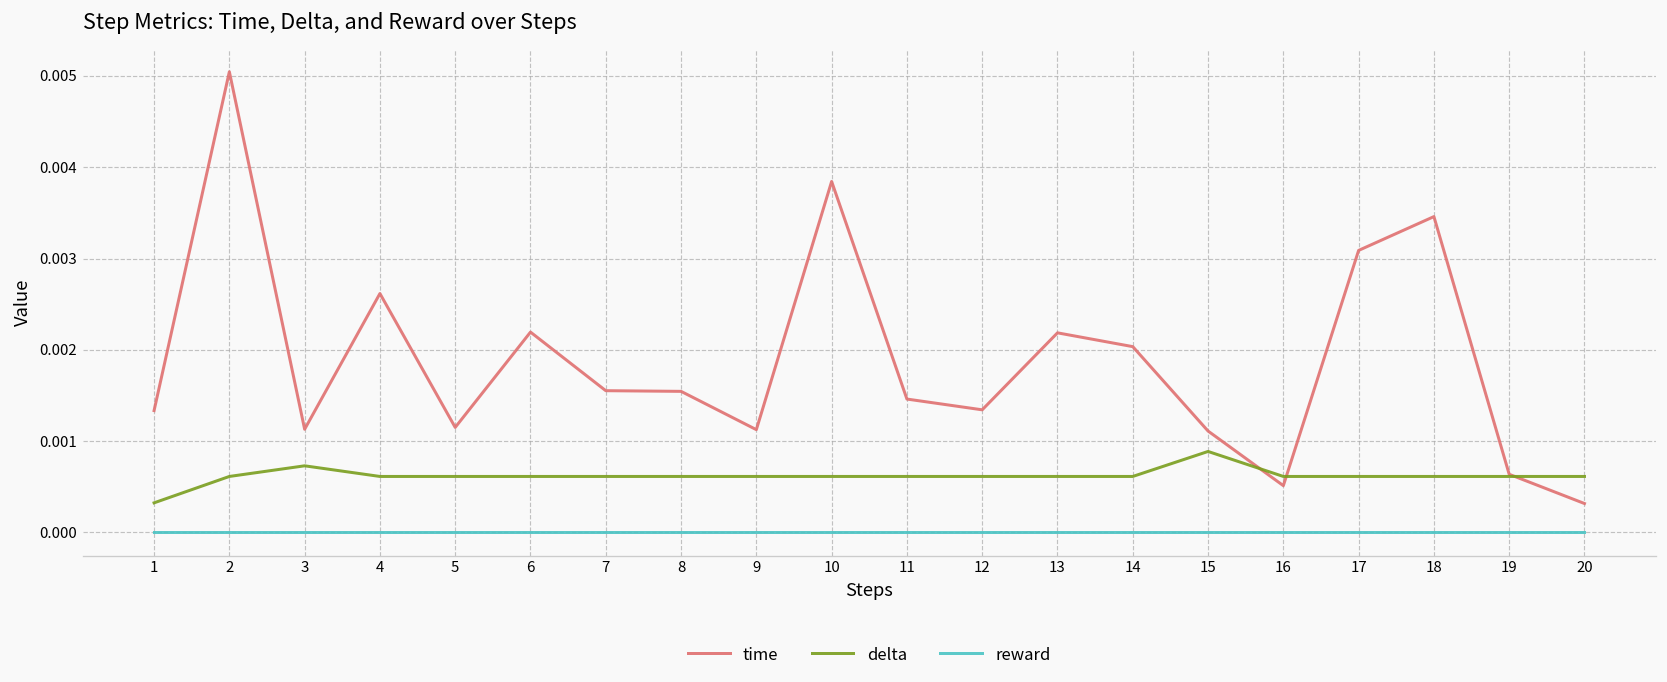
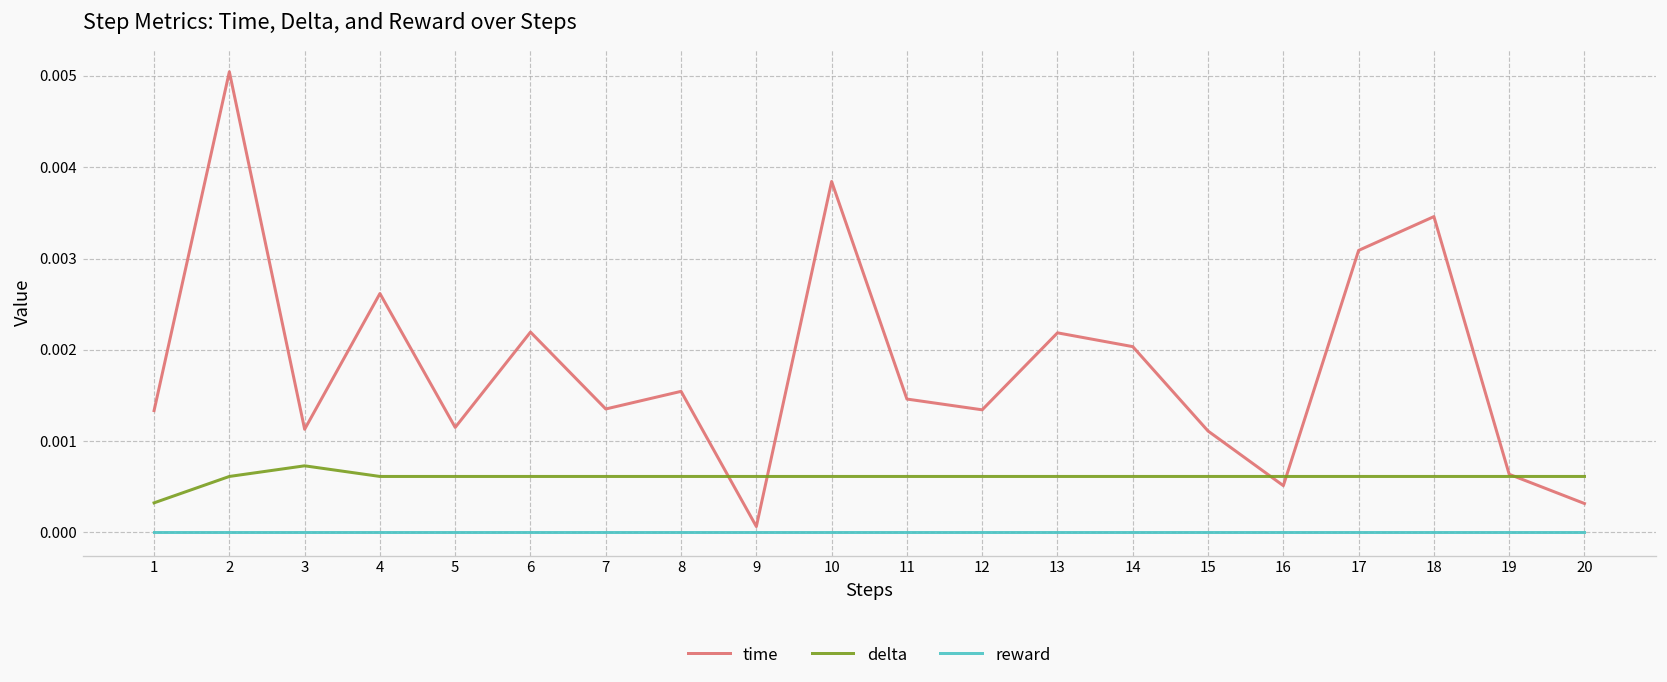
time, 7: 0.0016 -> 0.0014
time, 9: 0.0011 -> 0.0001
delta, 15: 0.0009 -> 0.0006
